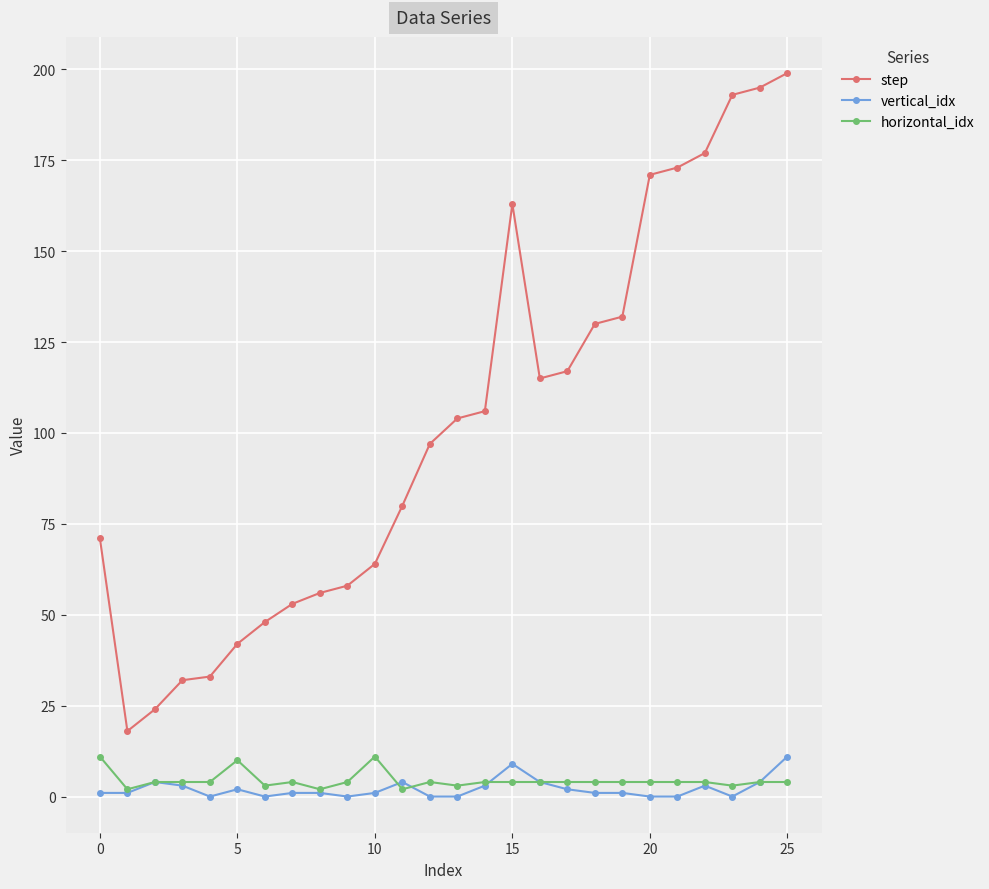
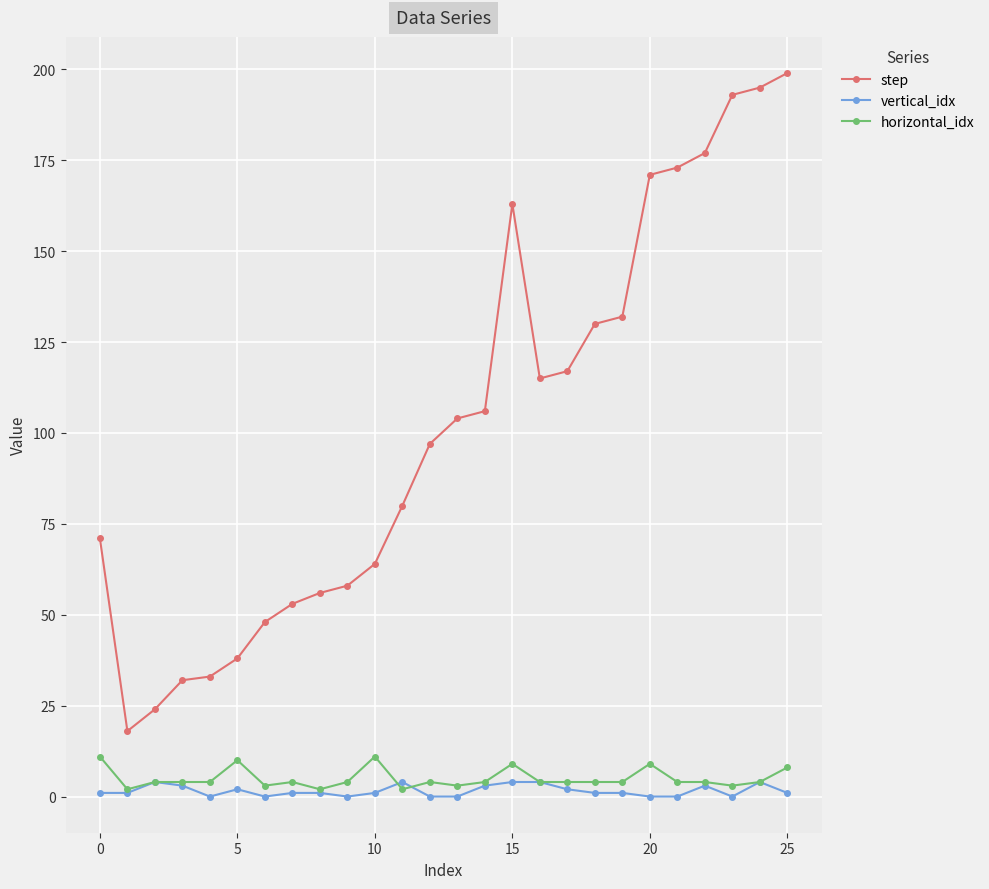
step, 5: 42 -> 38
vertical_idx, 15: 9 -> 4
horizontal_idx, 15: 4 -> 9
horizontal_idx, 20: 4 -> 9
vertical_idx, 25: 11 -> 1
horizontal_idx, 25: 4 -> 8
